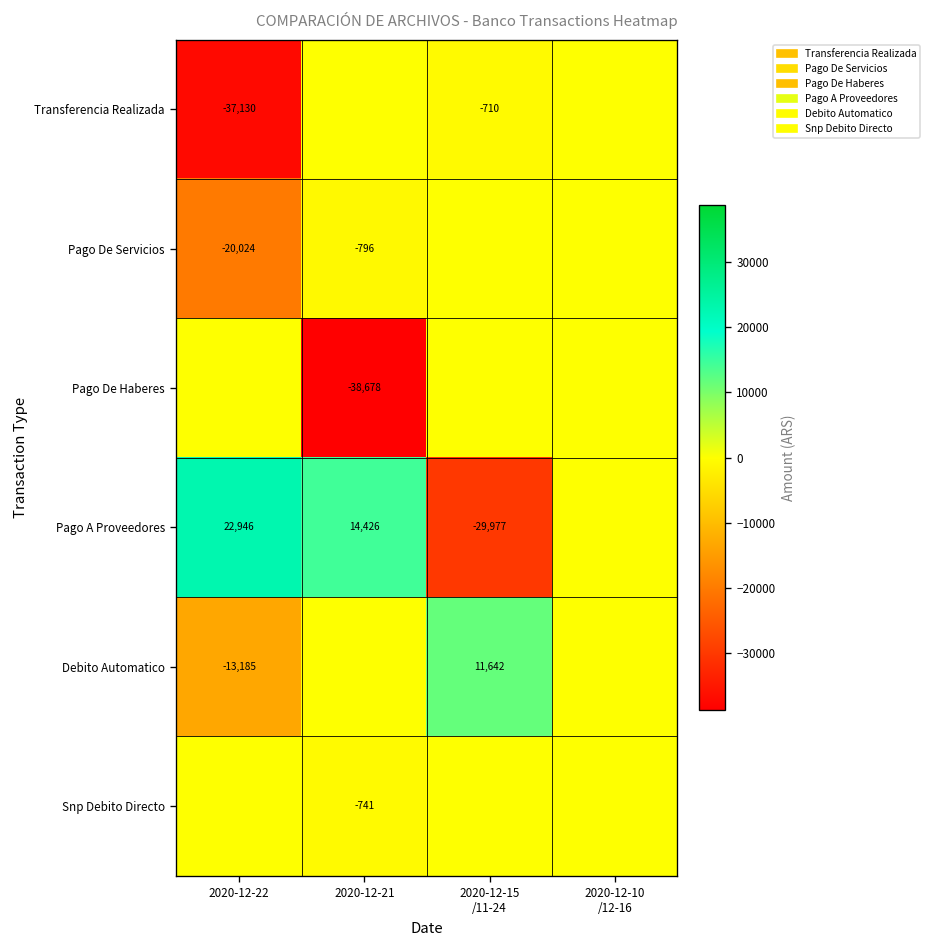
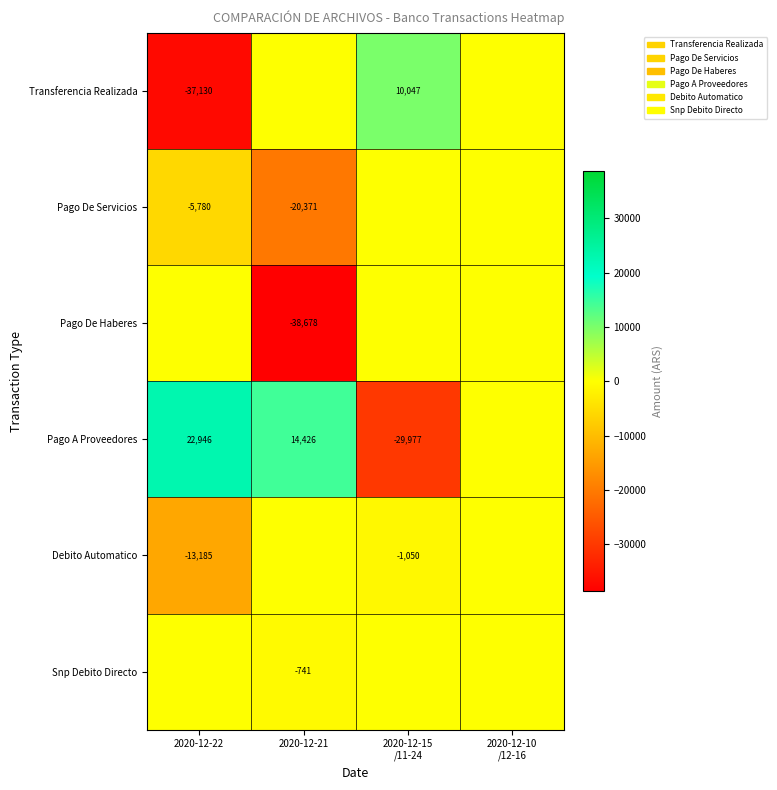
Transferencia Realizada, 2020-12-15 /11-24: -710 -> 10,047
Pago De Servicios, 2020-12-22: -20,024 -> -5,780
Pago De Servicios, 2020-12-21: -796 -> -20,371
Debito Automatico, 2020-12-15 /11-24: 11,642 -> -1,050
